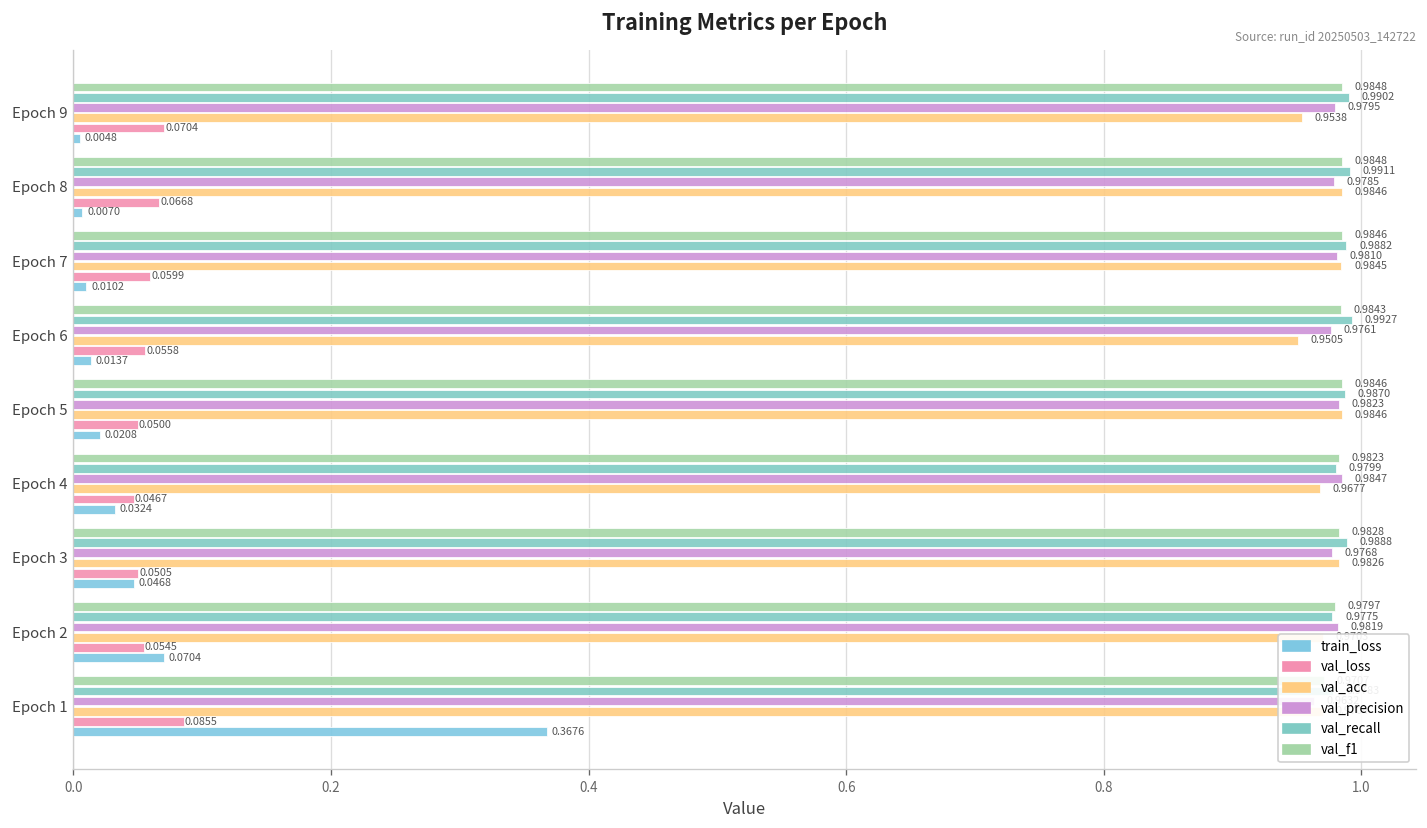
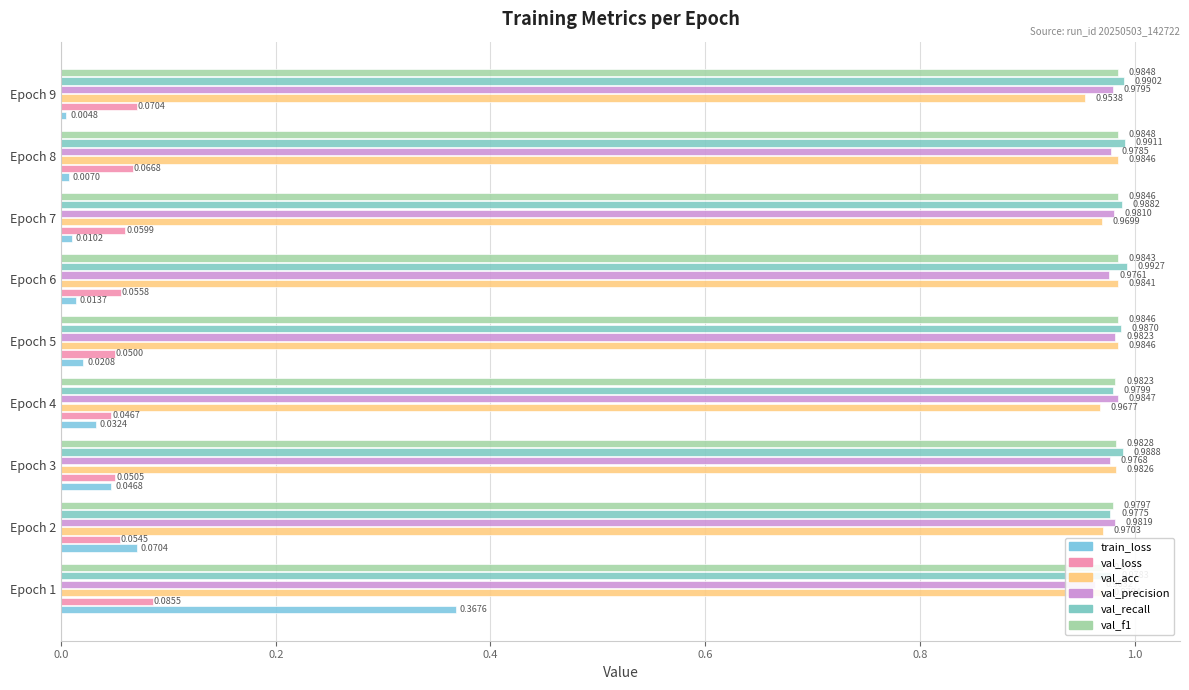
val_acc, Epoch 7: 0.9845 -> 0.9699
val_acc, Epoch 6: 0.9505 -> 0.9841
